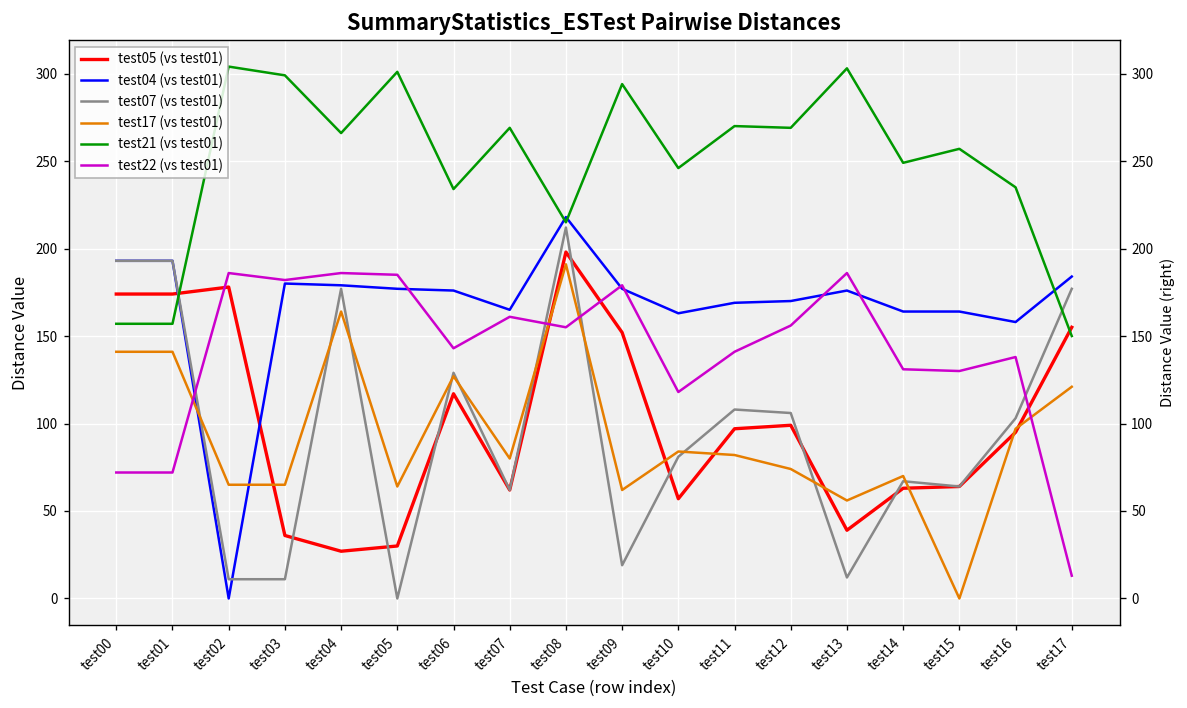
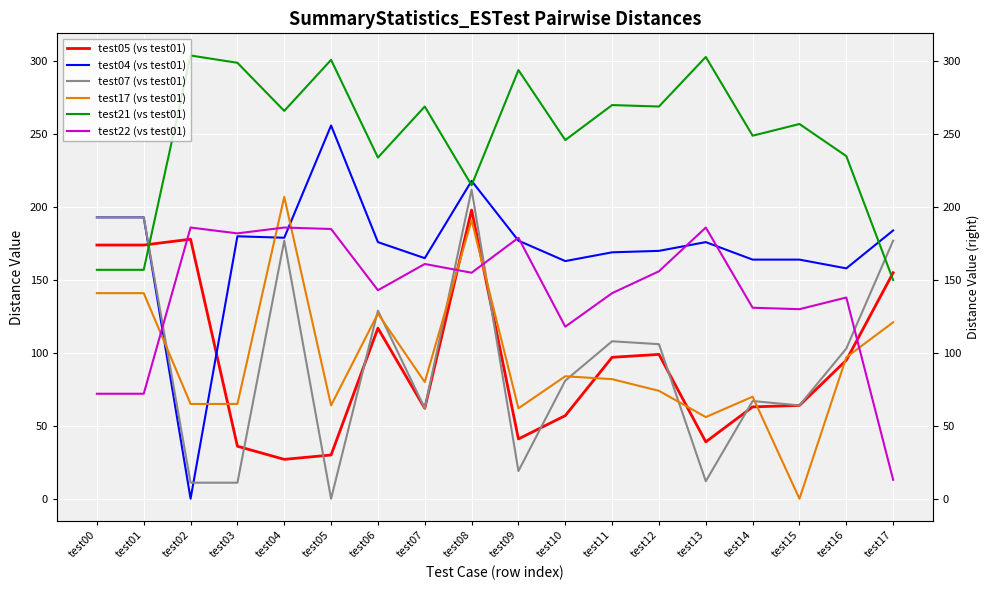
test17 (vs test01), test04: 164 -> 207
test04 (vs test01), test05: 177 -> 256
test05 (vs test01), test09: 152 -> 41
